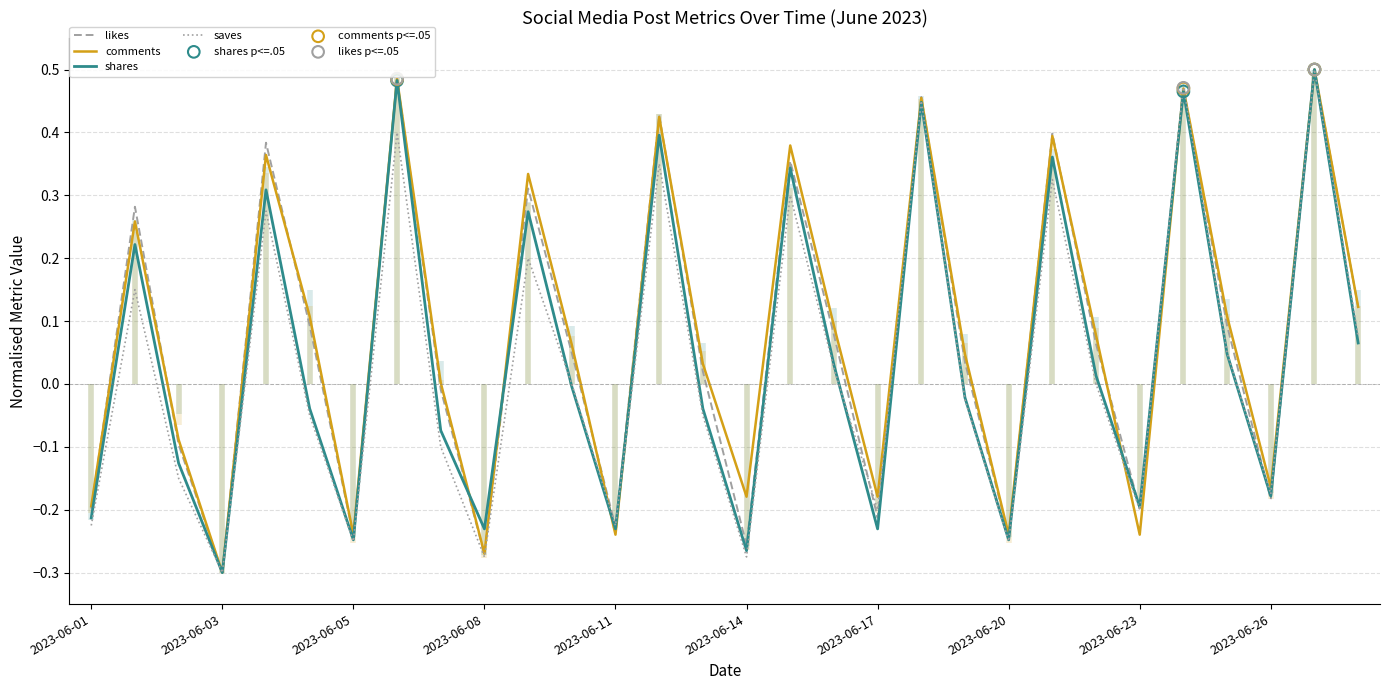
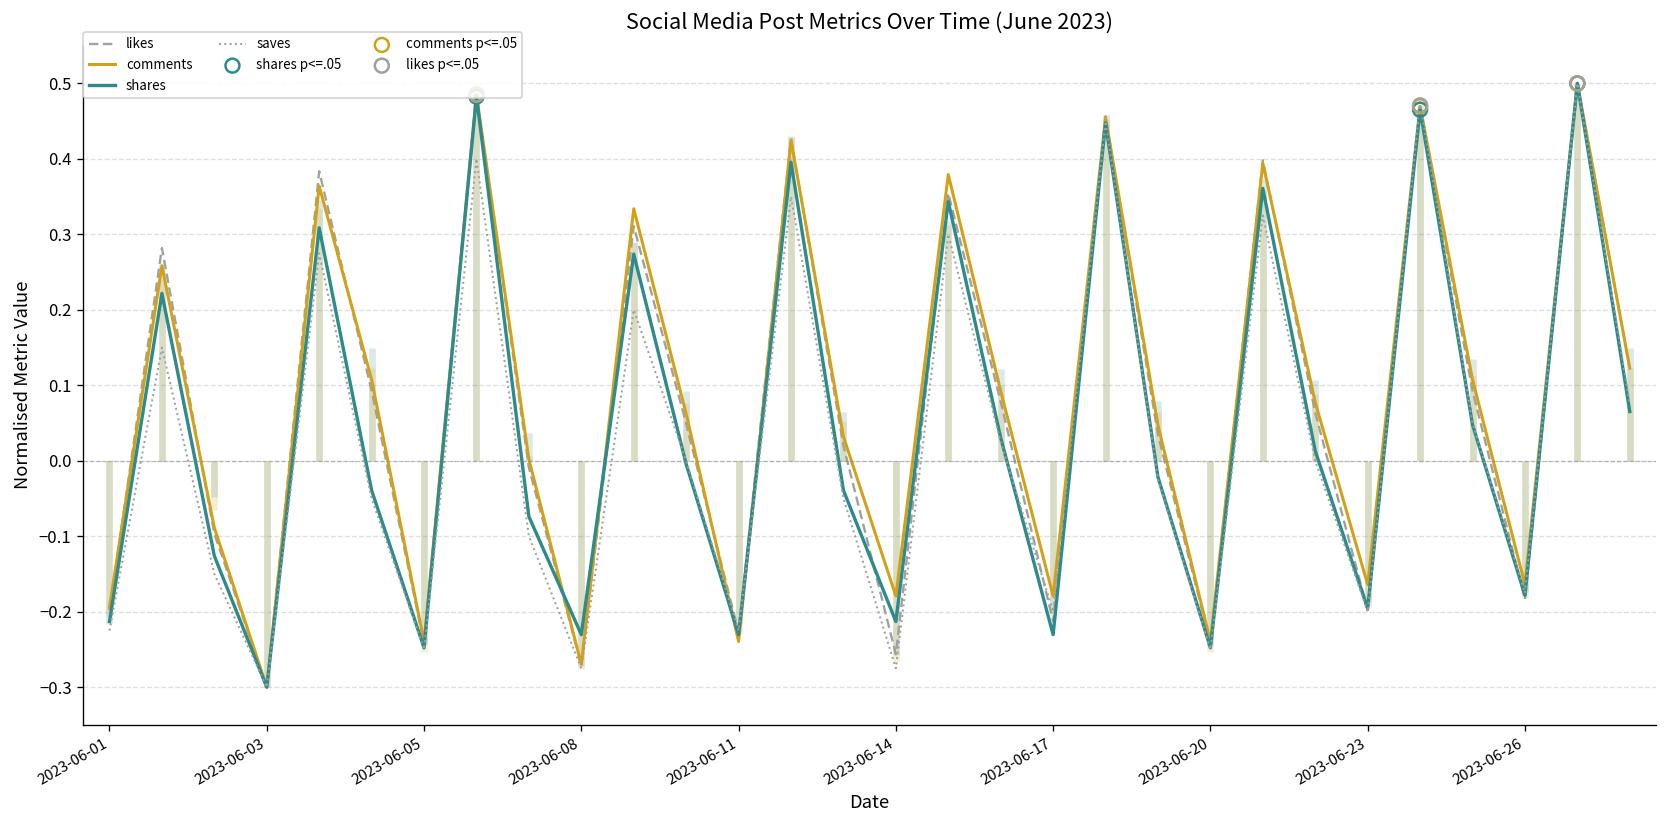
shares, 2023-06-14: -0.27 -> -0.21
comments, 2023-06-23: -0.24 -> -0.16
